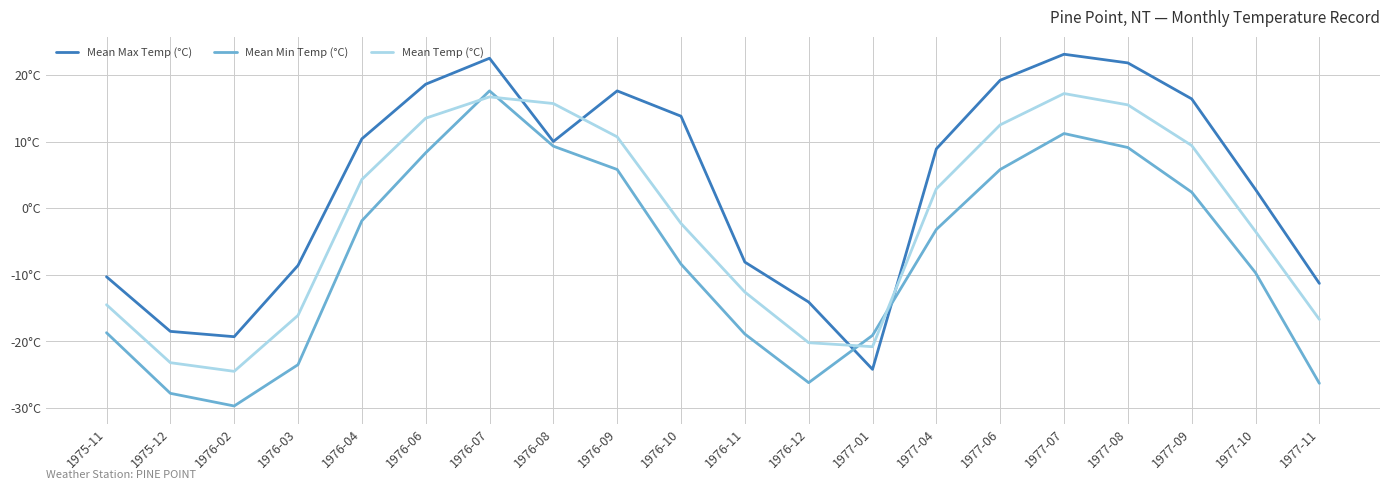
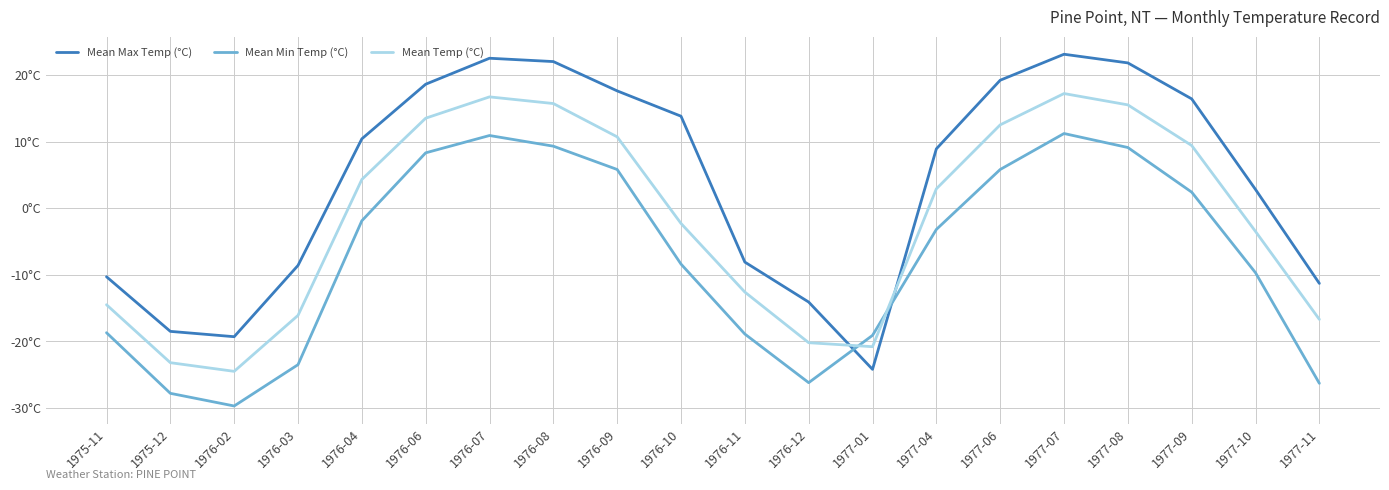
Mean Min Temp (°C), 1976-07: 18°C -> 11°C
Mean Max Temp (°C), 1976-08: 10°C -> 22°C
